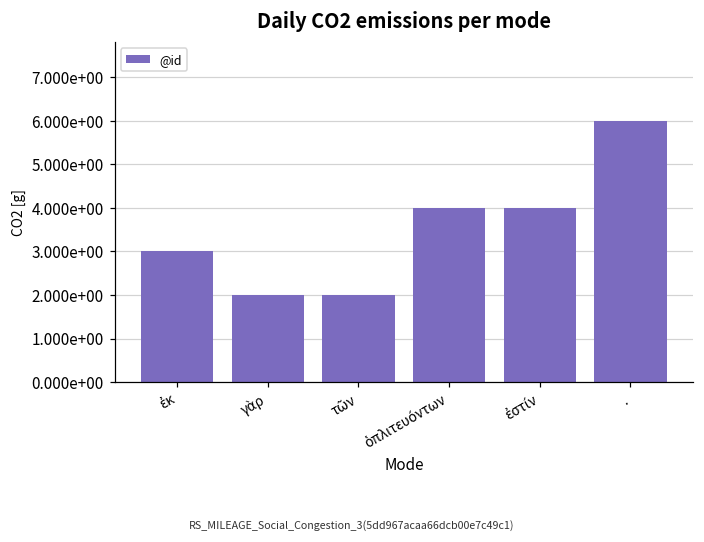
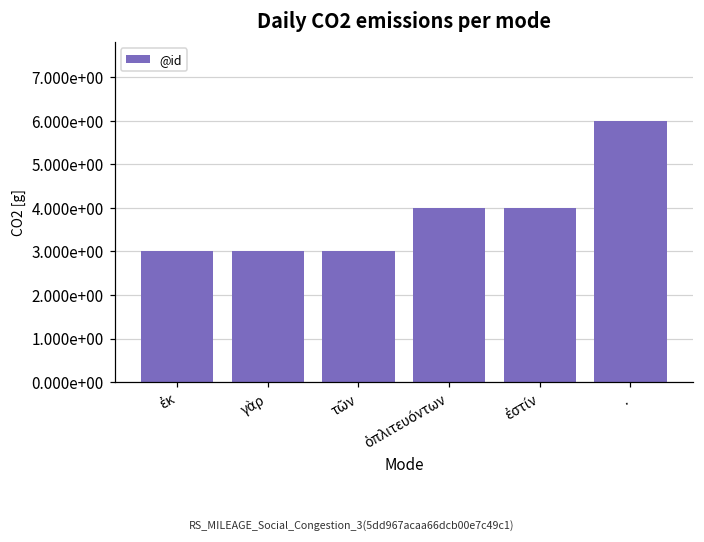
γὰρ: 2 -> 3
τῶν: 2 -> 3
